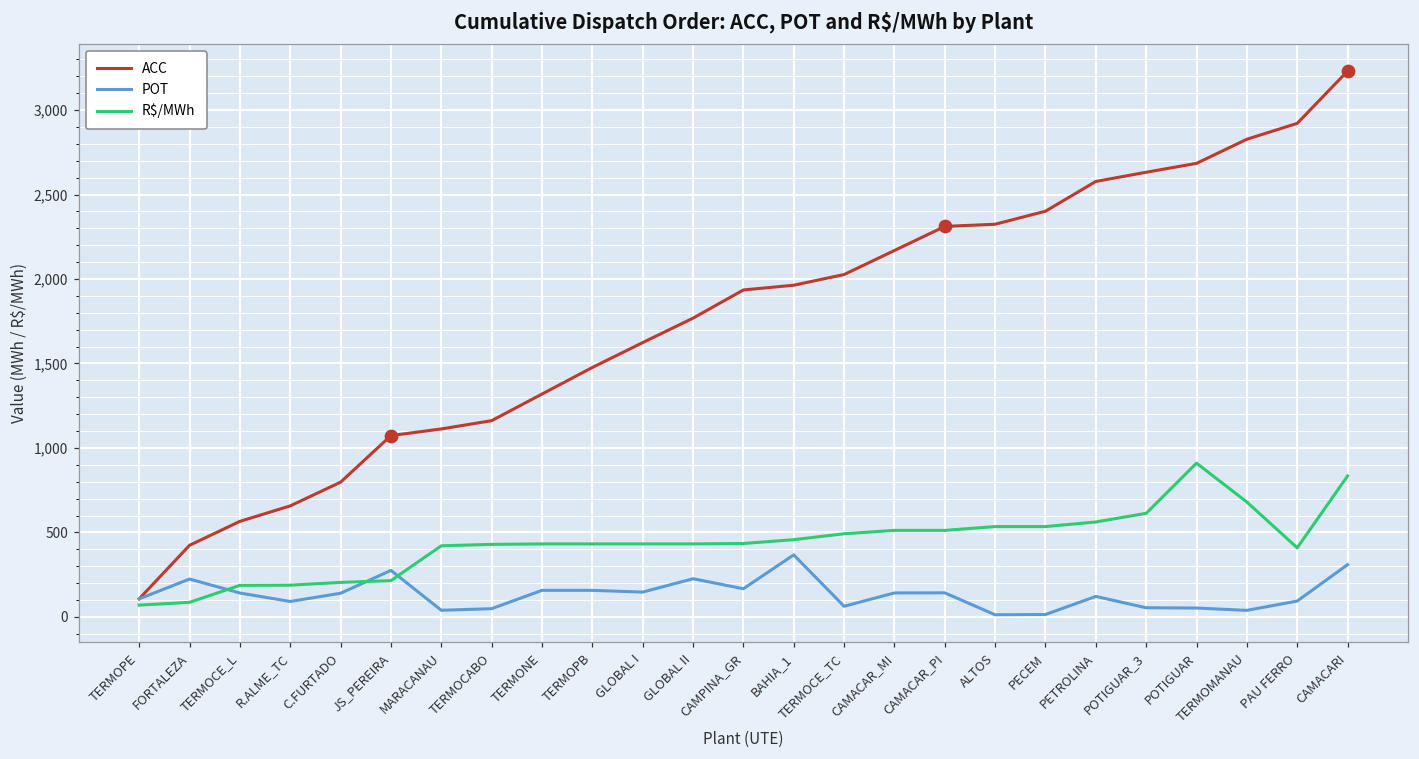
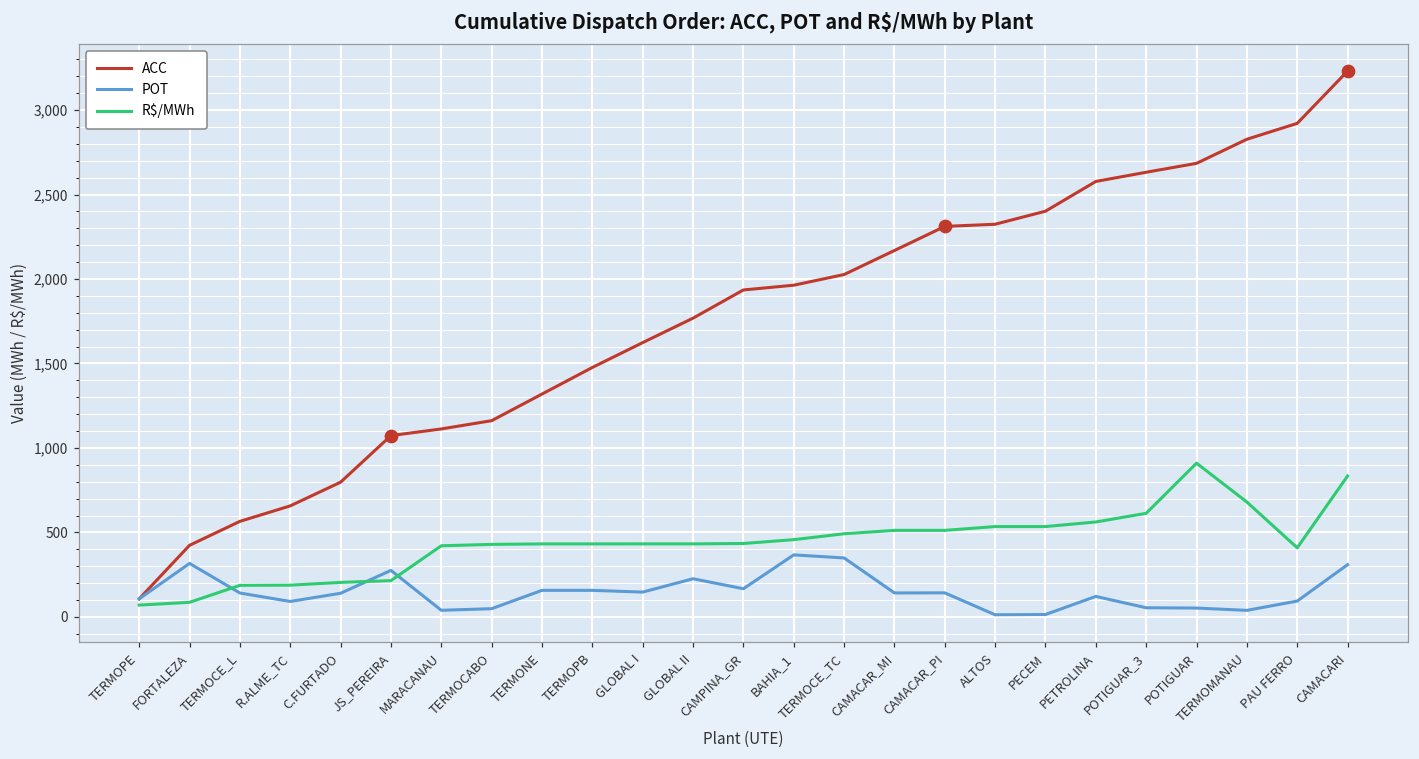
POT, FORTALEZA: 220 -> 320
POT, TERMOCE_TC: 60 -> 350
